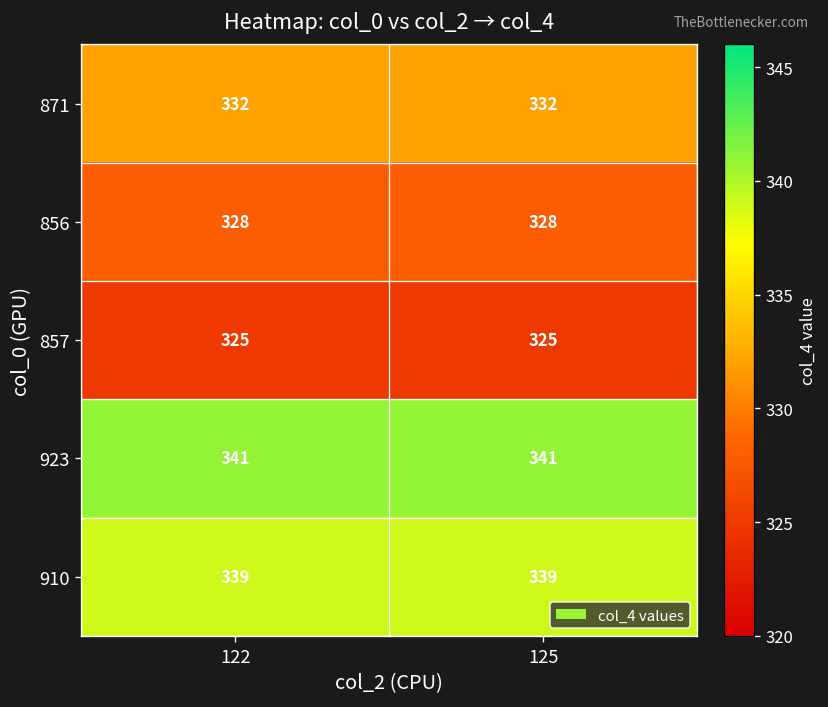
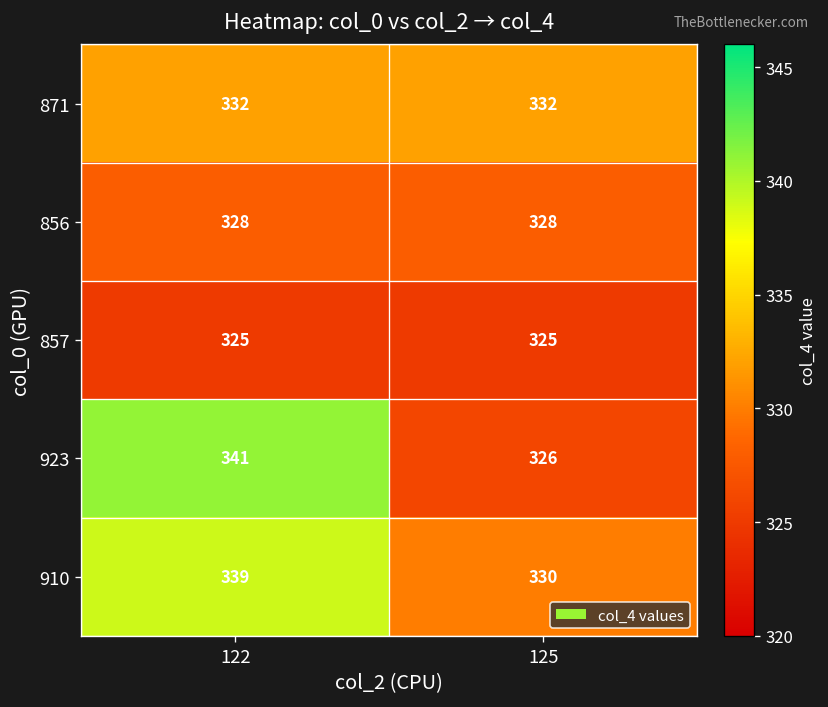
923, 125: 341 -> 326
910, 125: 339 -> 330
